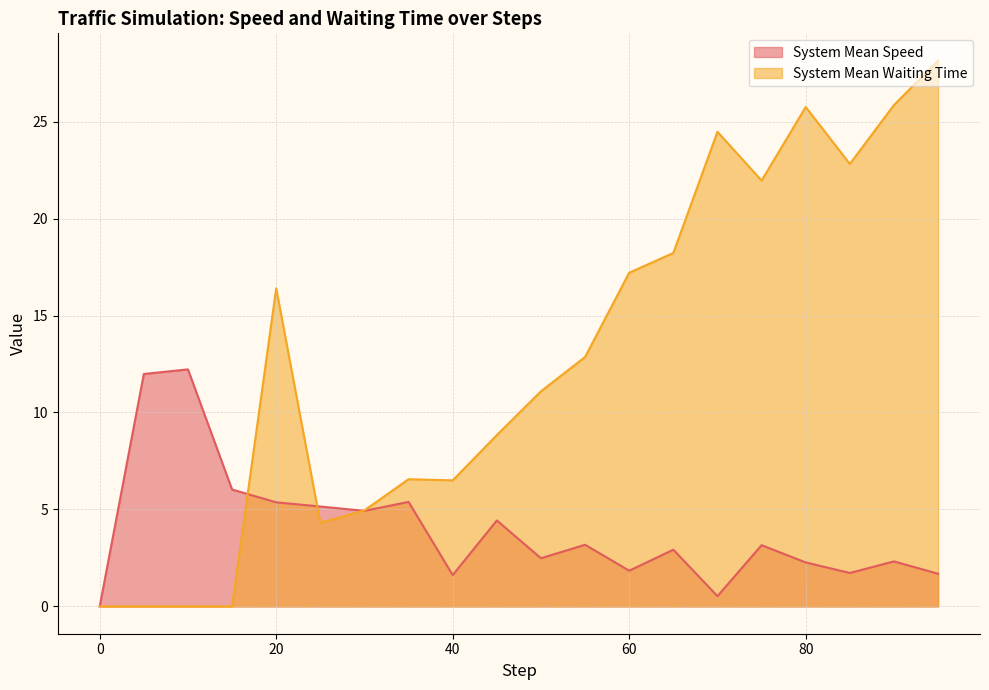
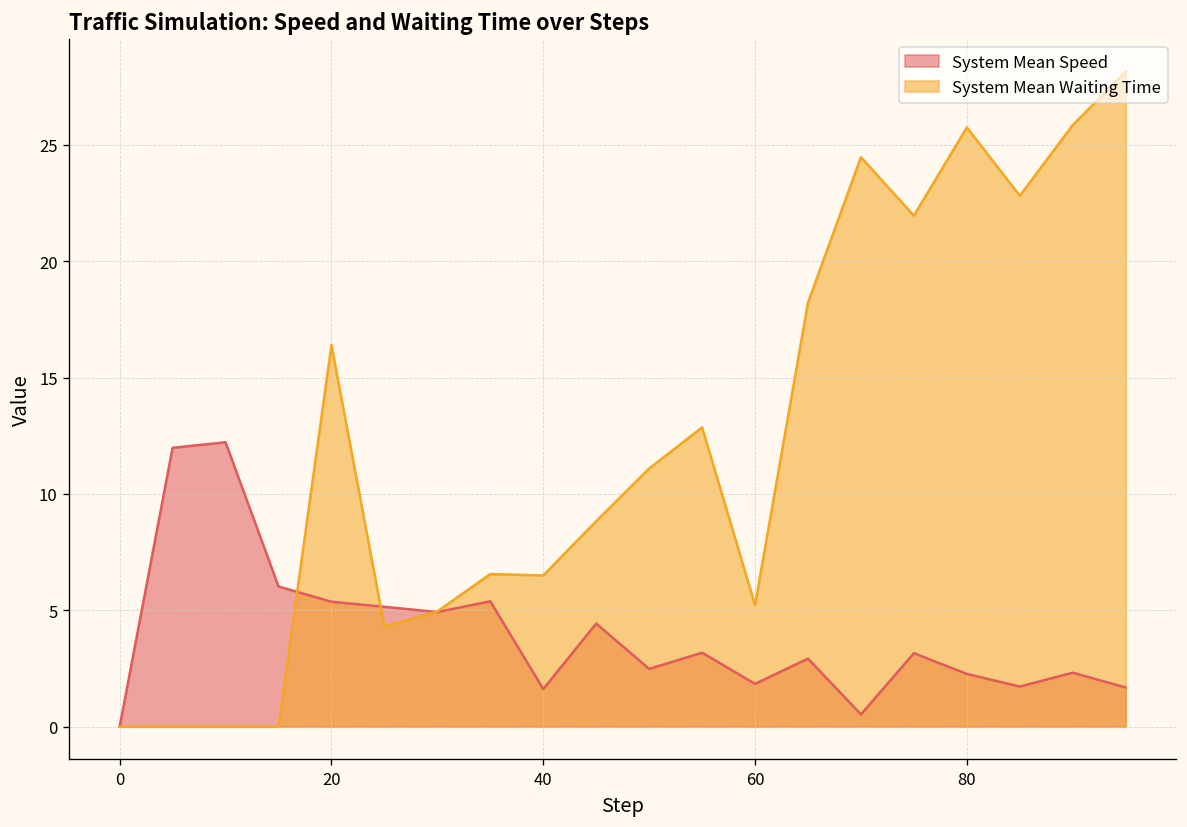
System Mean Waiting Time, 60: 17.2 -> 5.2
